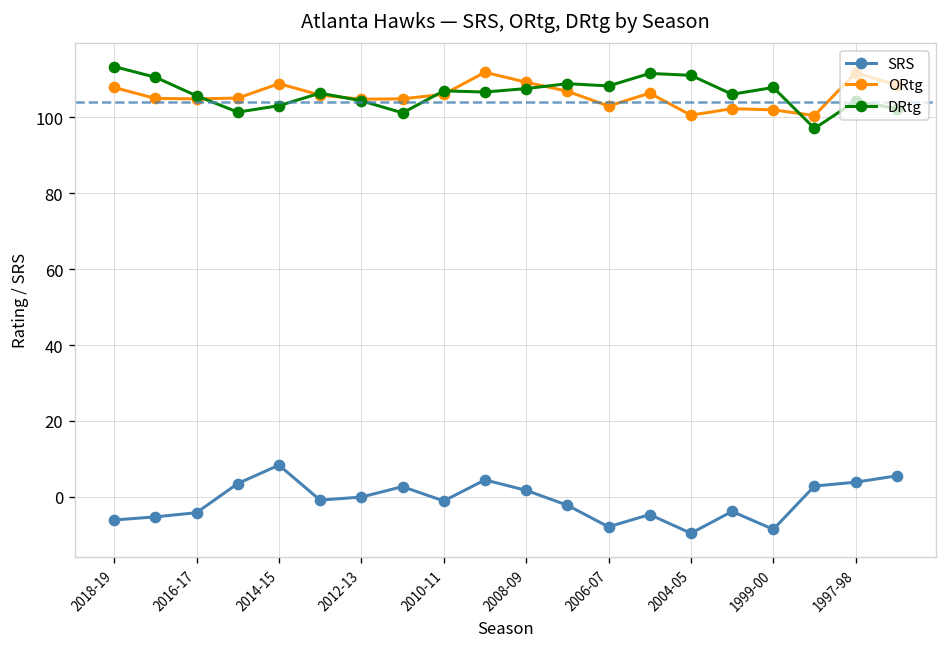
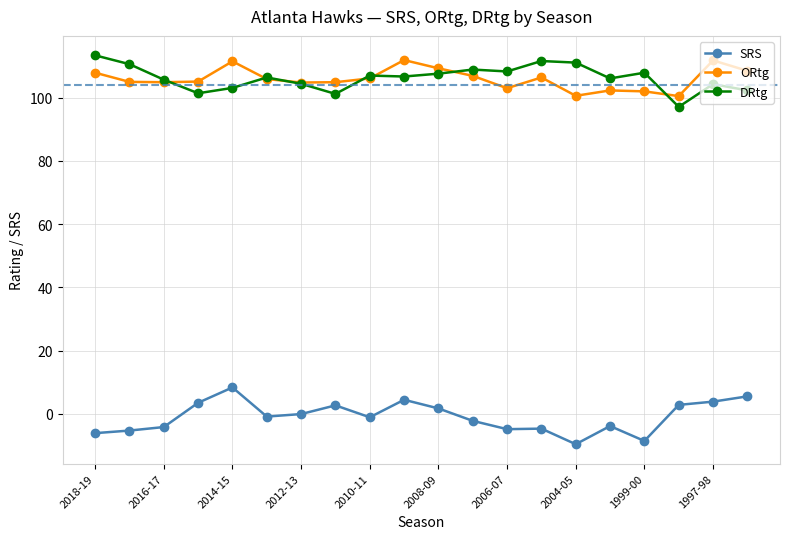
ORtg, 2014-15: 109 -> 112
SRS, 2006-07: -8 -> -5
